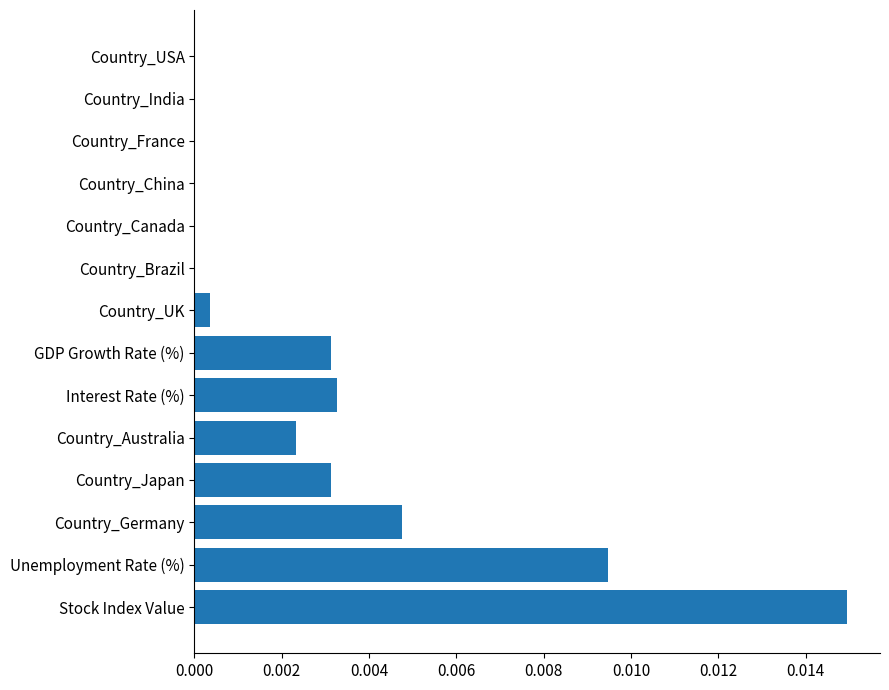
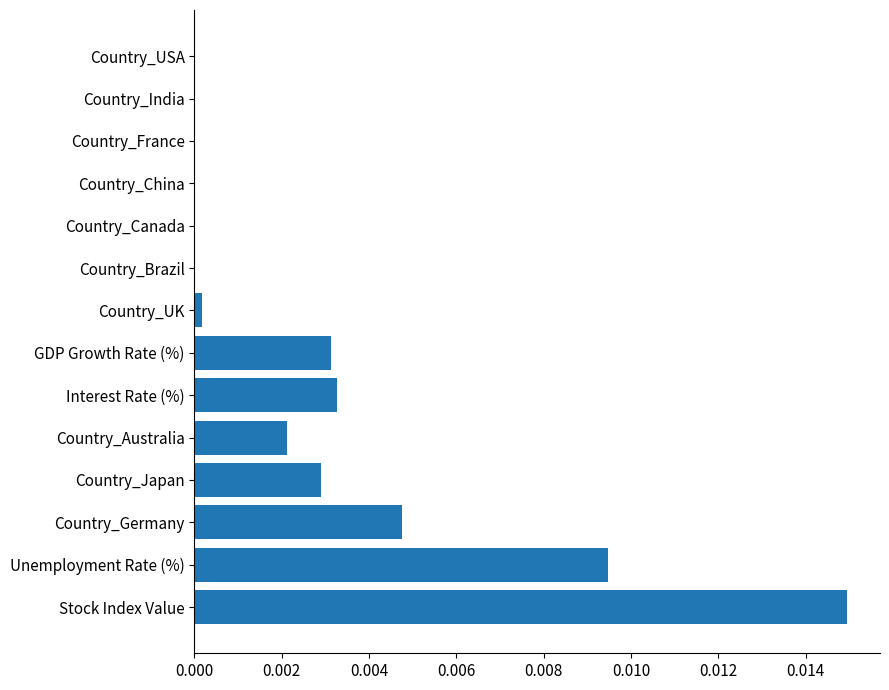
Country_UK: 0.0004 -> 0.0002
Country_Australia: 0.0023 -> 0.0021
Country_Japan: 0.0031 -> 0.0029
